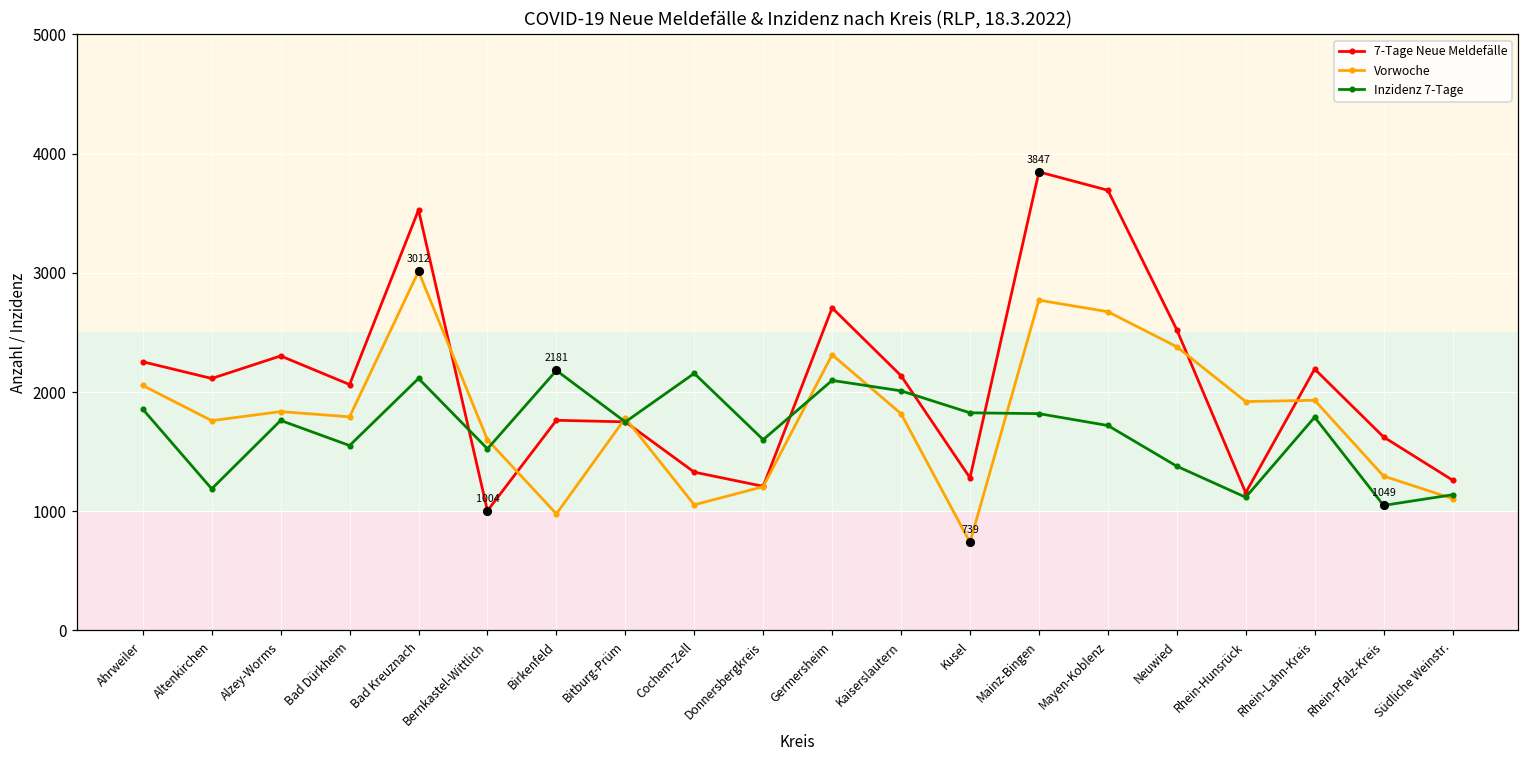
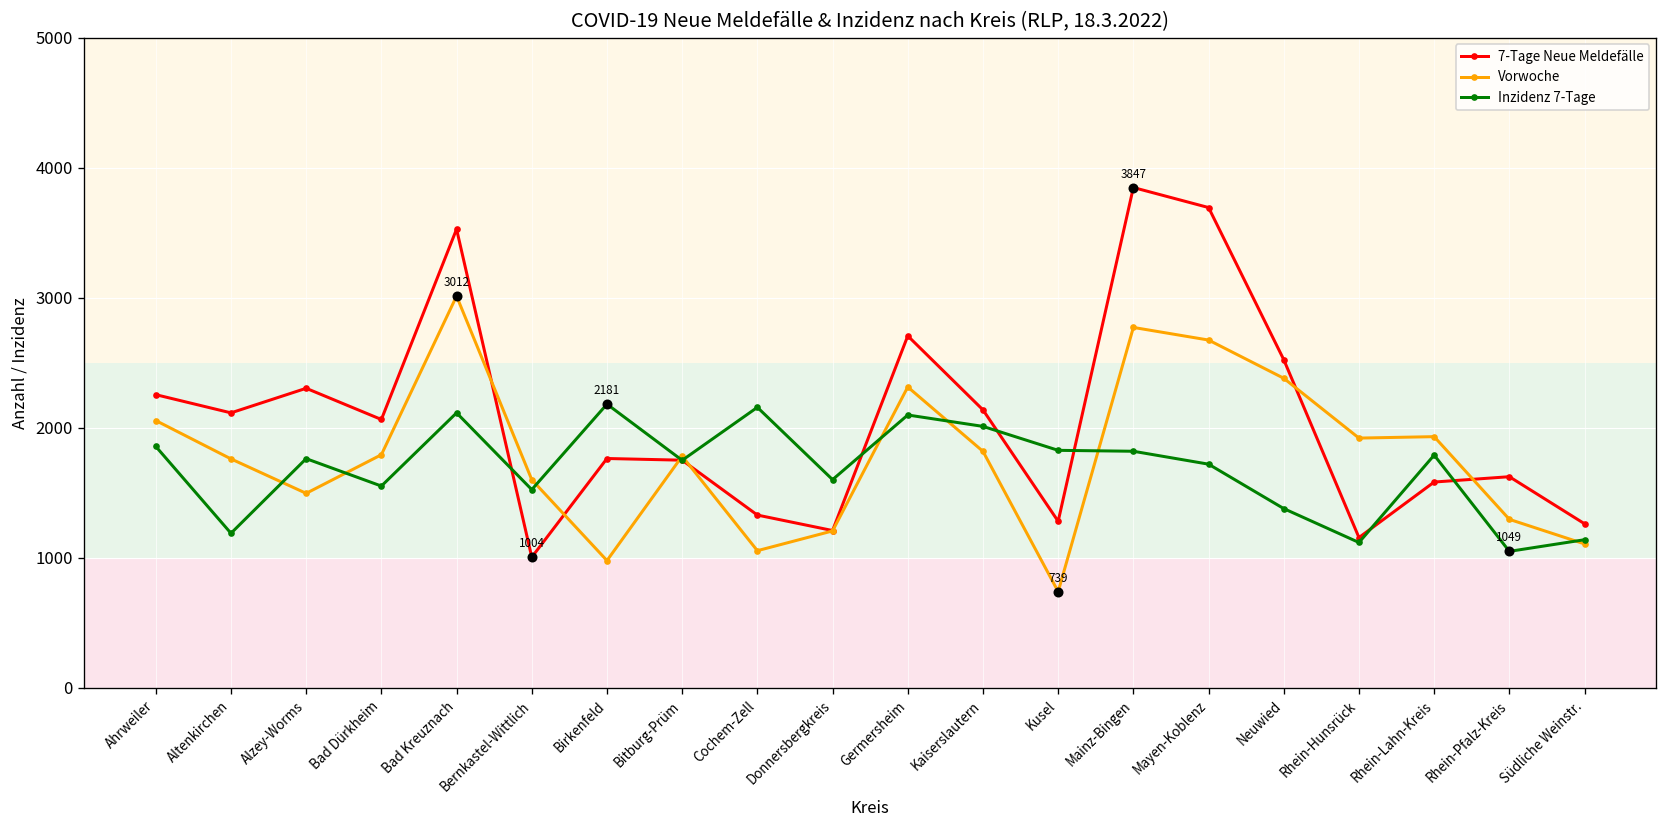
Vorwoche, Alzey-Worms: 1840 -> 1500
7-Tage Neue Meldefälle, Rhein-Lahn-Kreis: 2190 -> 1580
